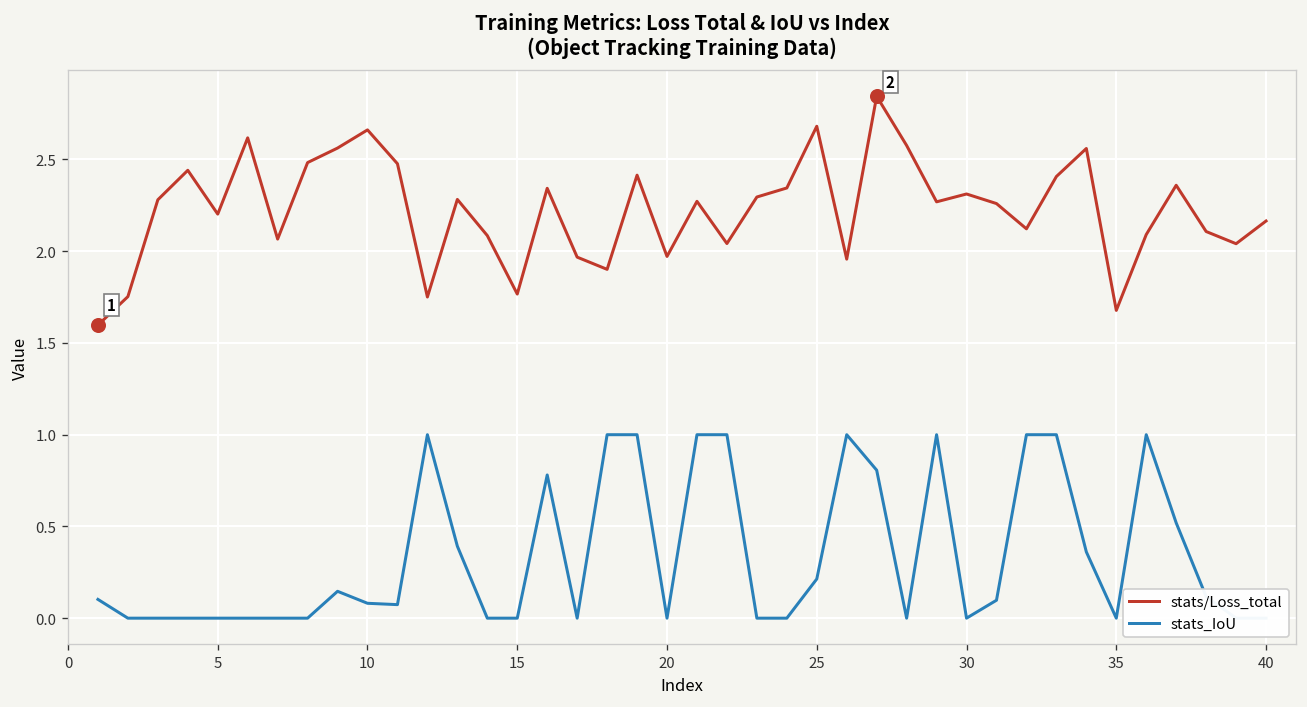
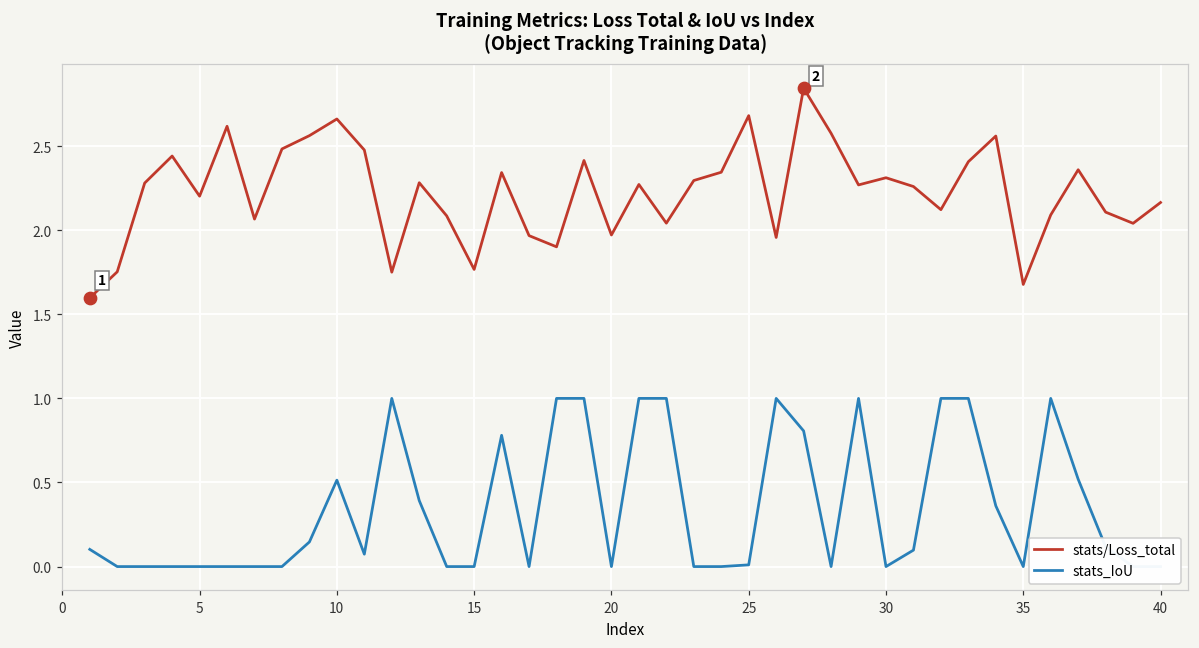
stats_IoU, 10: 0.08 -> 0.51
stats_IoU, 25: 0.21 -> 0.01
